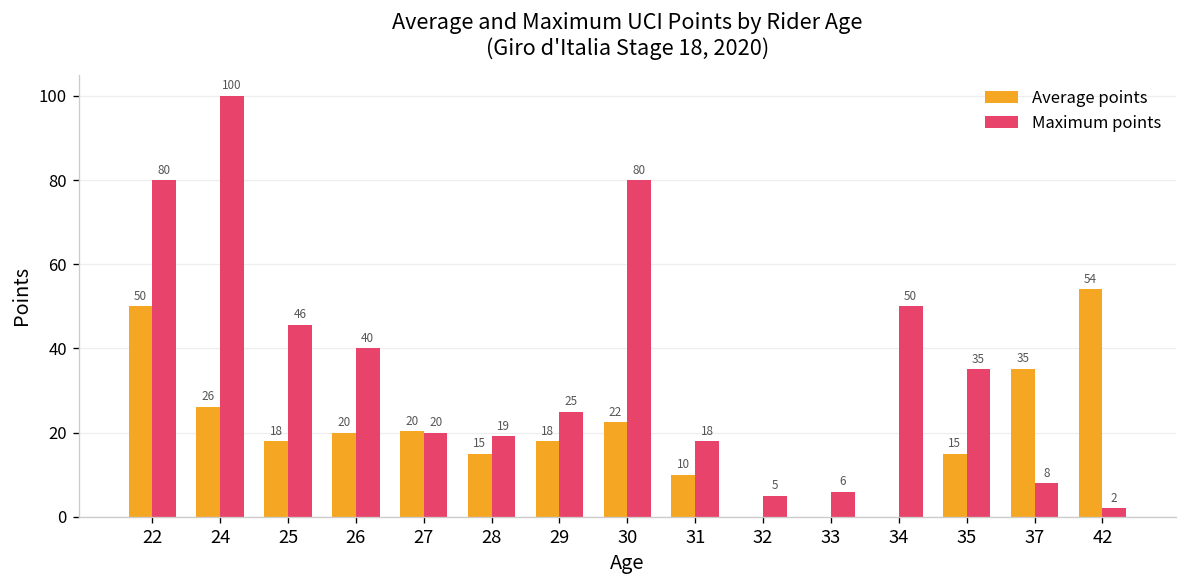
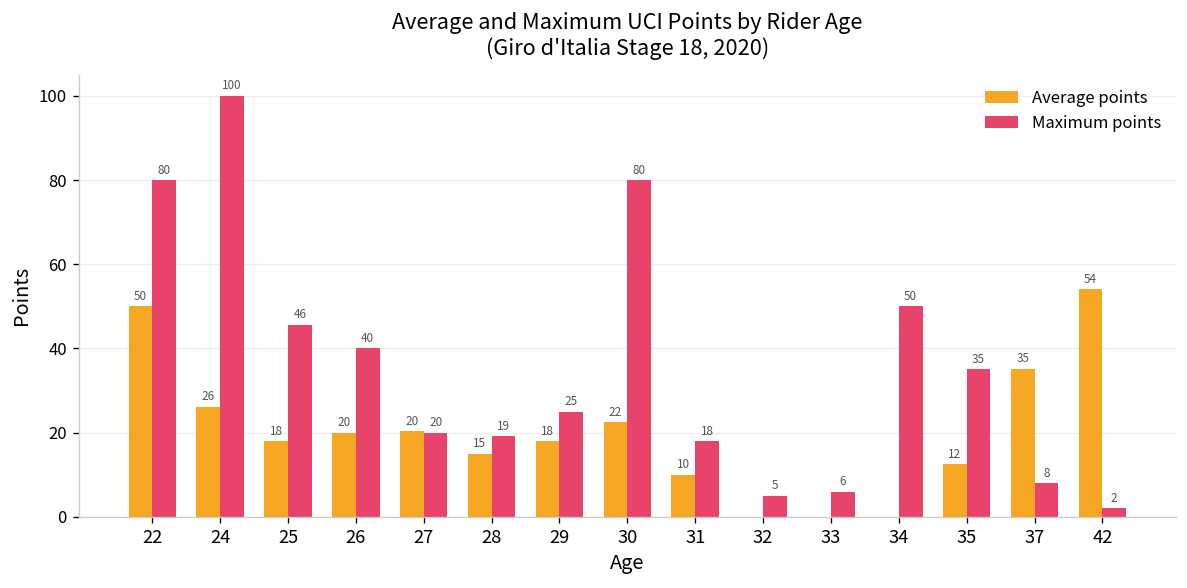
Average points, 35: 15 -> 12
